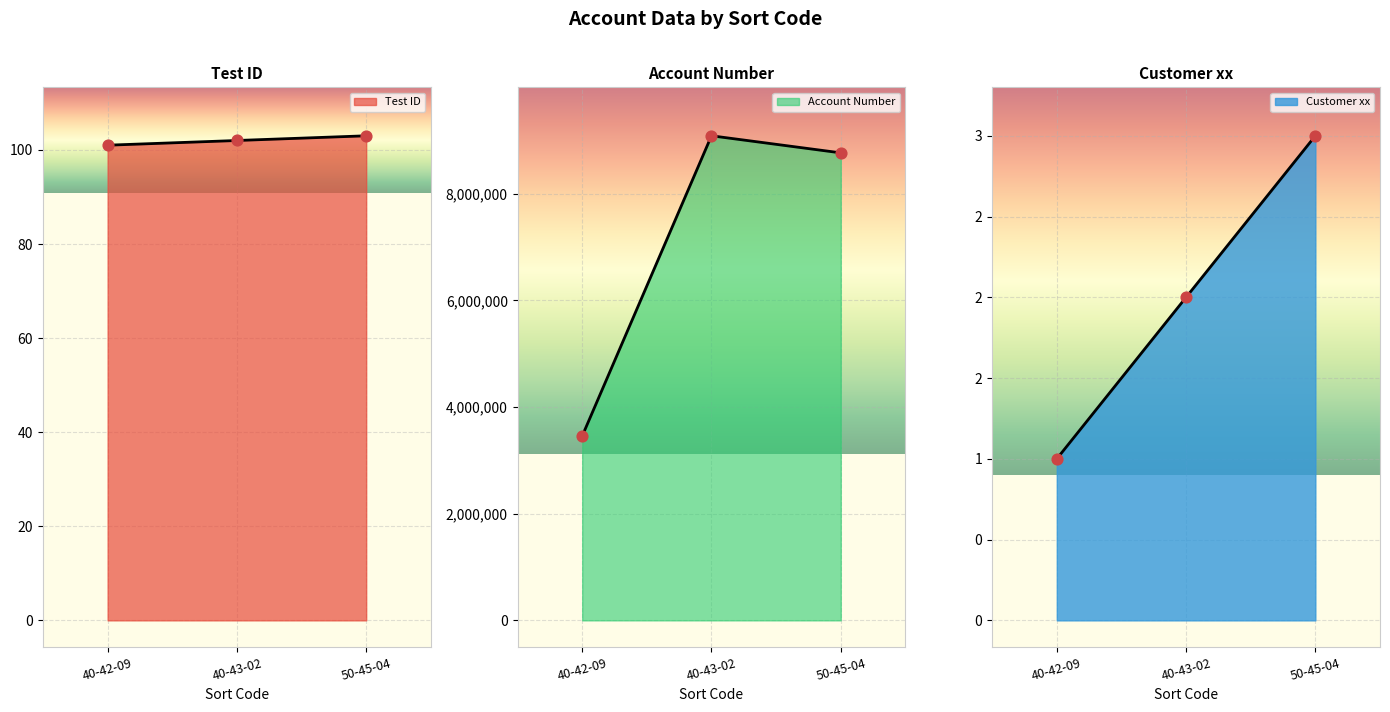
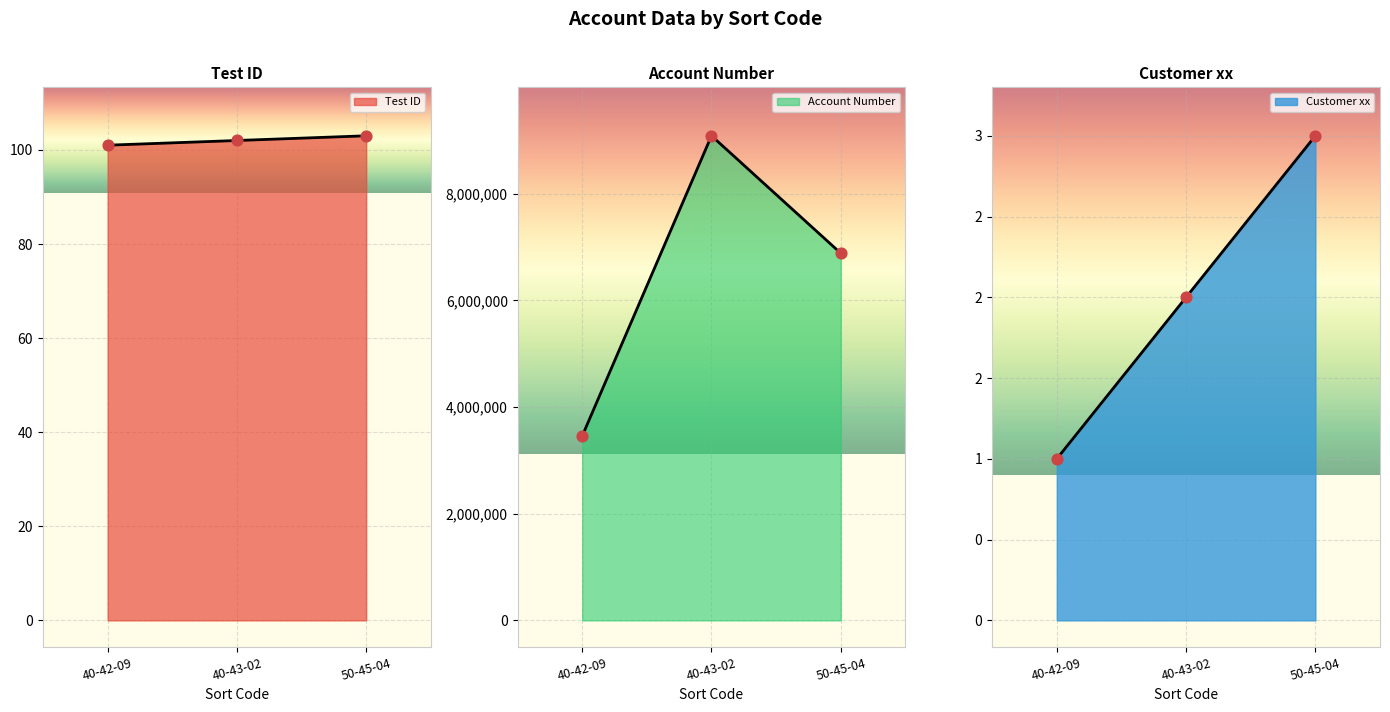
Account Number, 50-45-04: 8,800,000 -> 6,900,000
